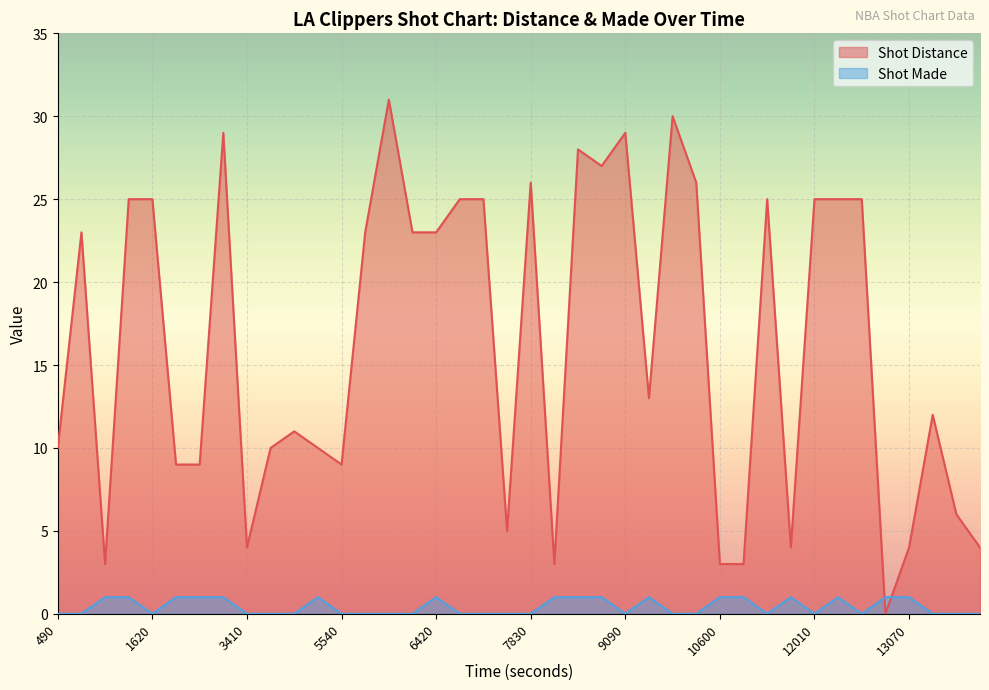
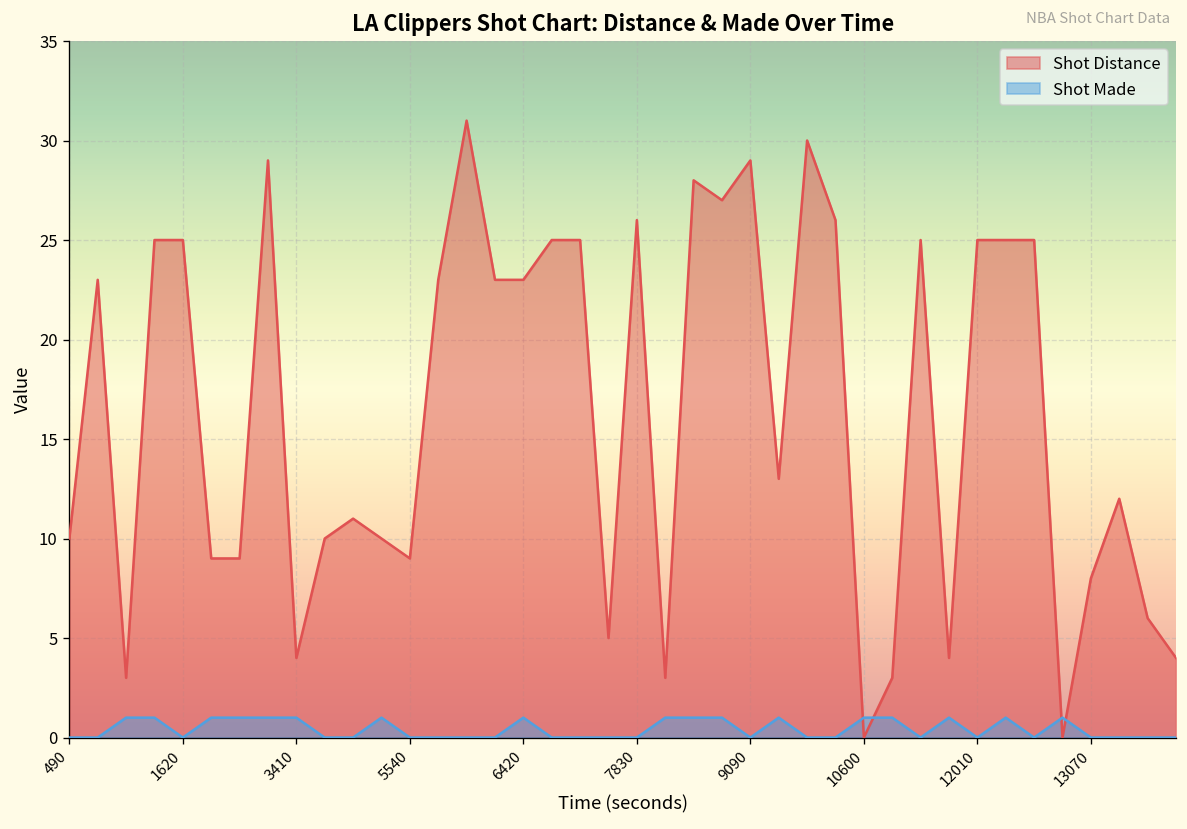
Shot Made, 3410: 0 -> 1
Shot Distance, 10600: 3 -> 0
Shot Distance, 13070: 4 -> 8
Shot Made, 13070: 1 -> 0
